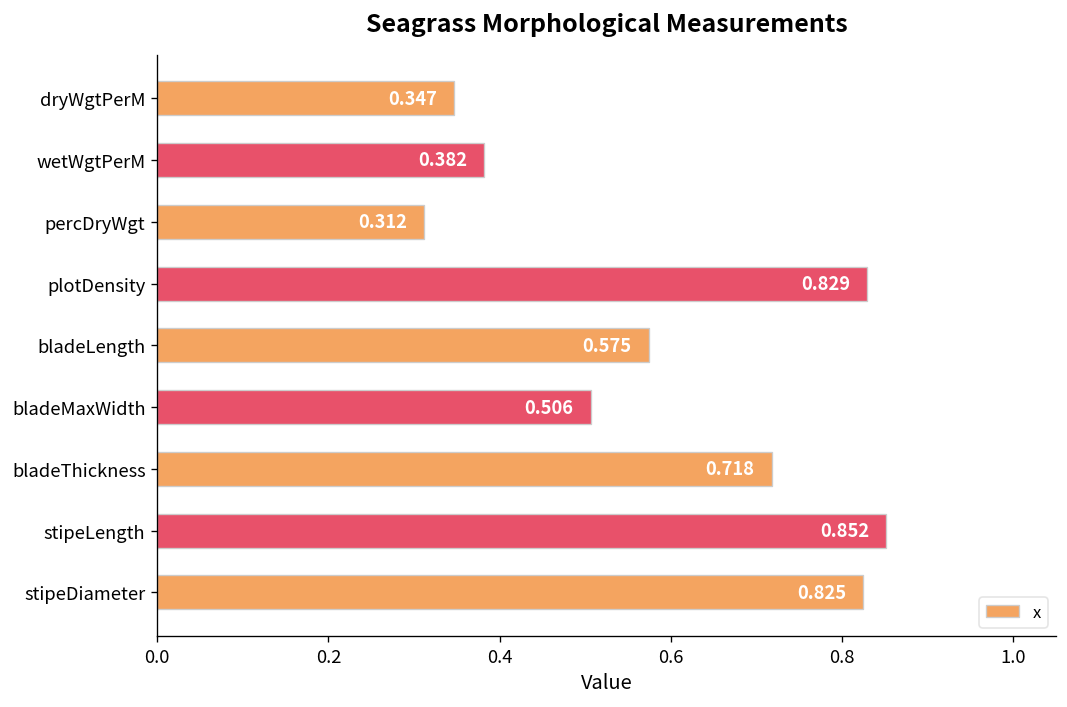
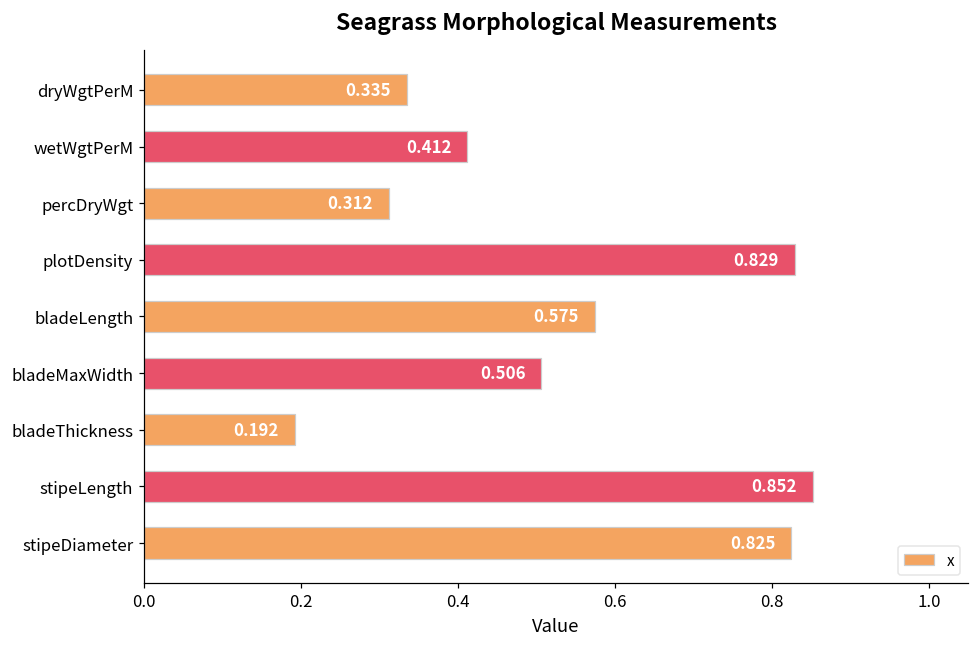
dryWgtPerM: 0.347 -> 0.335
wetWgtPerM: 0.382 -> 0.412
bladeThickness: 0.718 -> 0.192
